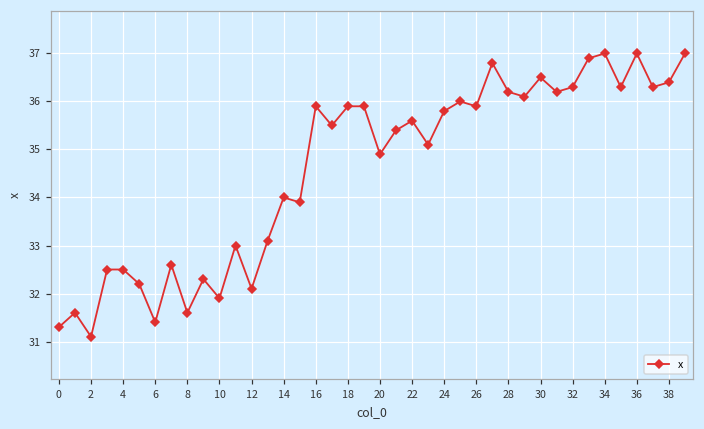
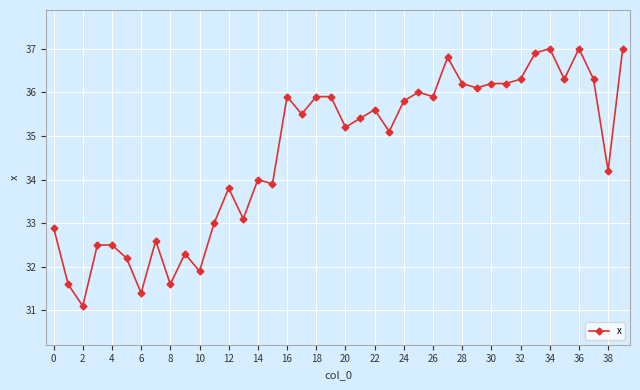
0: 31.3 -> 32.9
12: 32.1 -> 33.8
20: 34.9 -> 35.2
30: 36.5 -> 36.2
38: 36.4 -> 34.2
